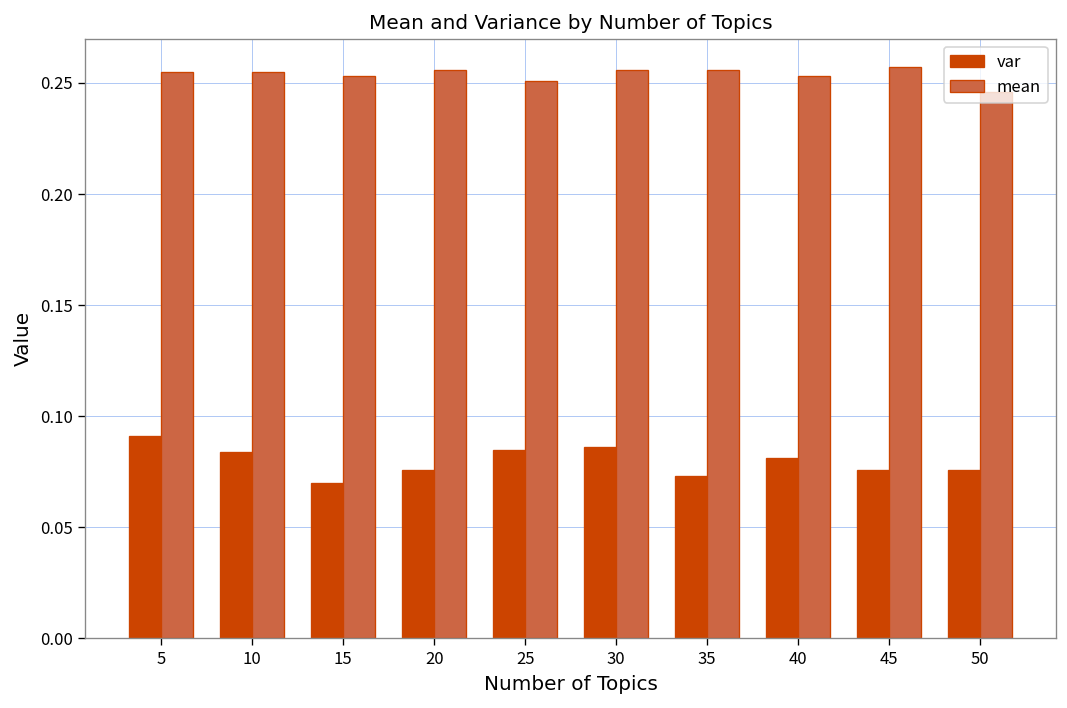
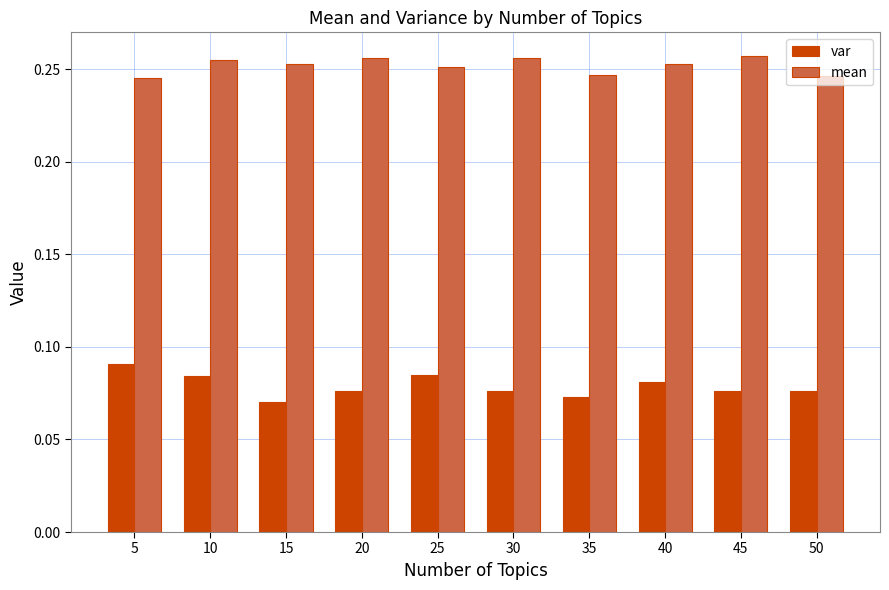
mean, 5: 0.255 -> 0.245
var, 30: 0.086 -> 0.076
mean, 35: 0.256 -> 0.247
